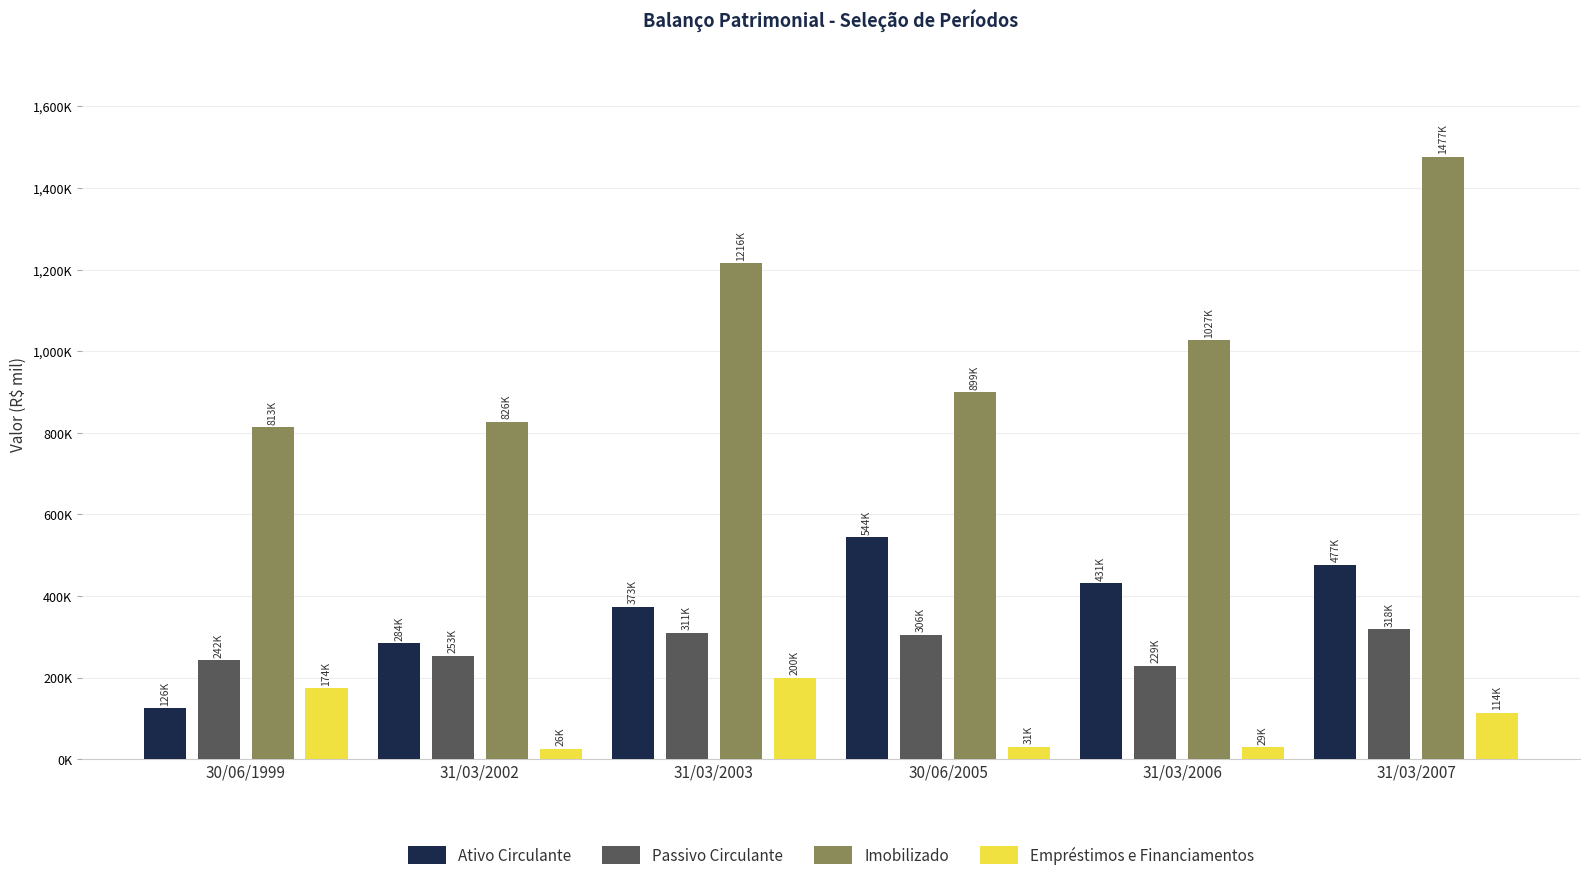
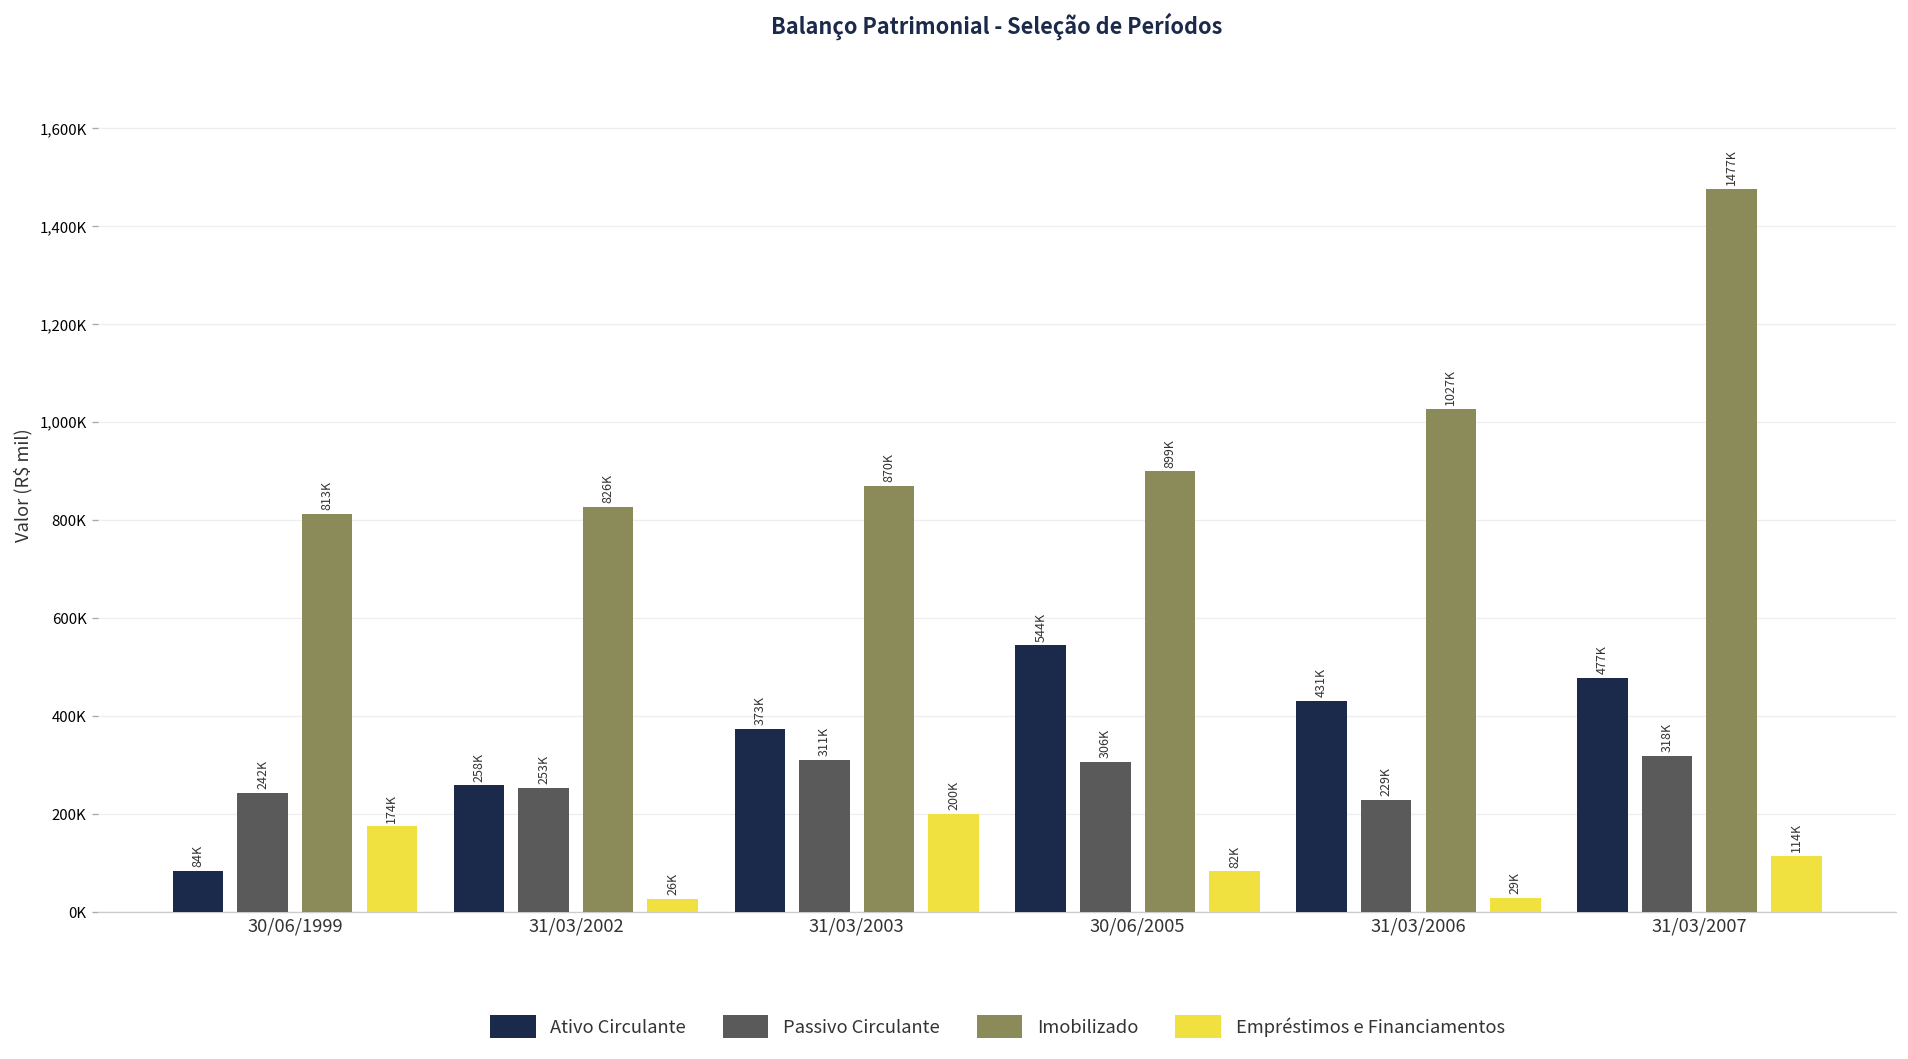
Ativo Circulante, 30/06/1999: 126K -> 84K
Ativo Circulante, 31/03/2002: 284K -> 258K
Imobilizado, 31/03/2003: 1216K -> 870K
Empréstimos e Financiamentos, 30/06/2005: 31K -> 82K
